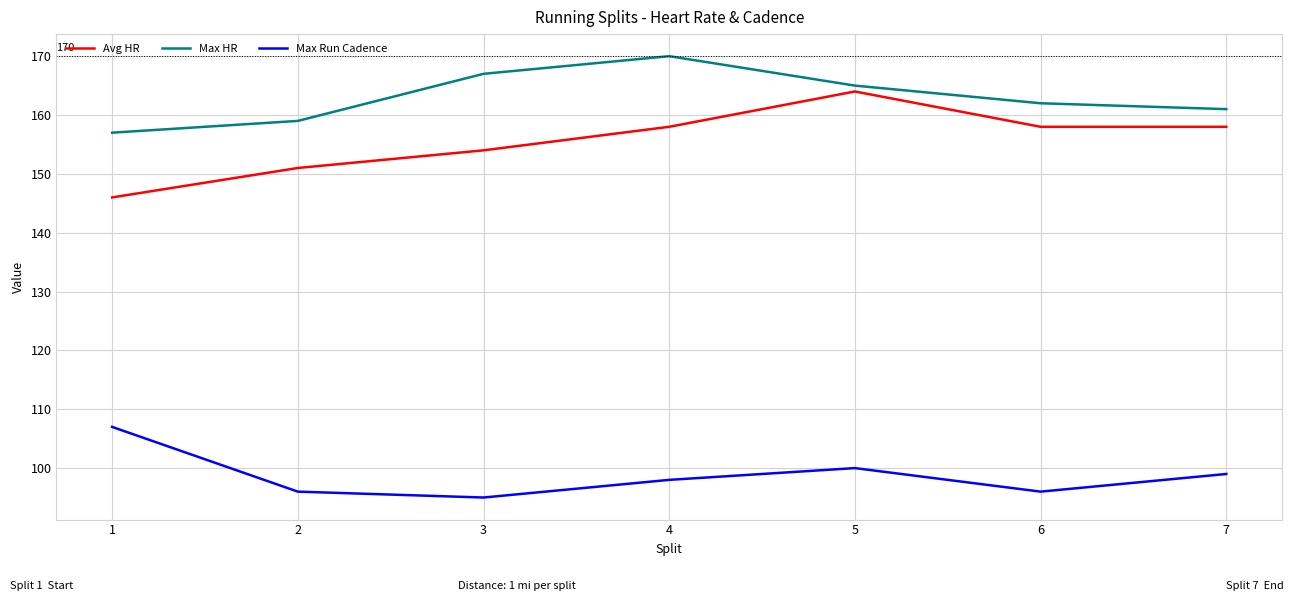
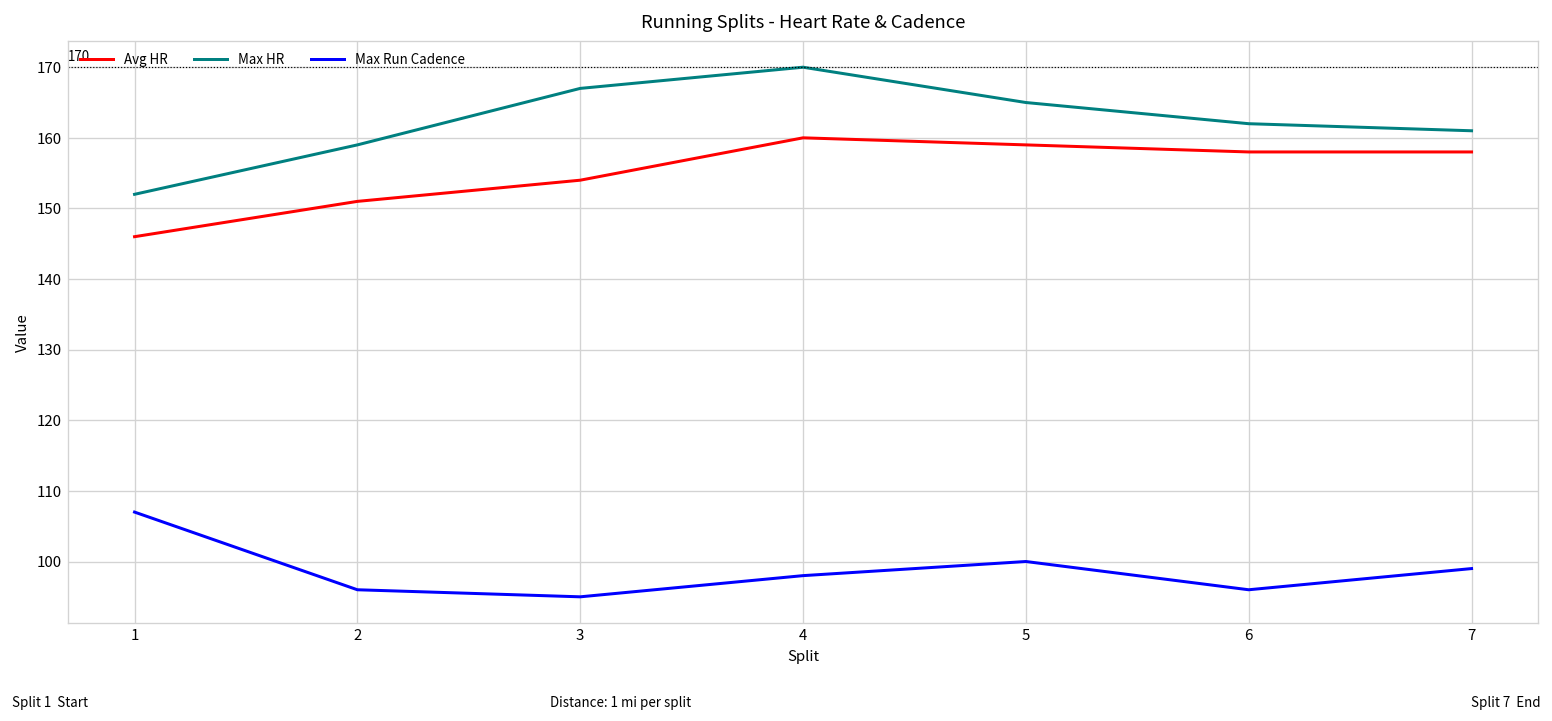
Max HR, 1: 157 -> 152
Avg HR, 4: 158 -> 160
Avg HR, 5: 164 -> 159
